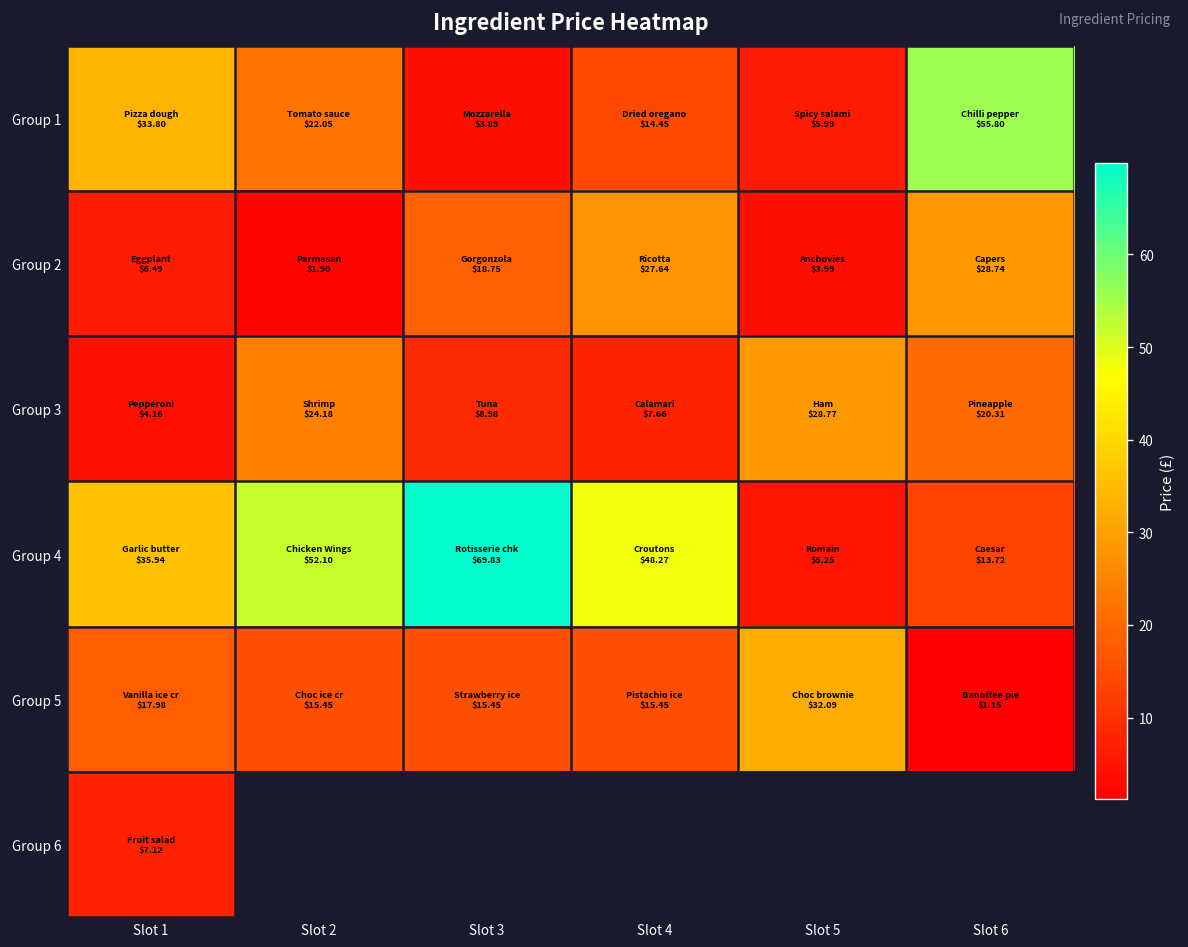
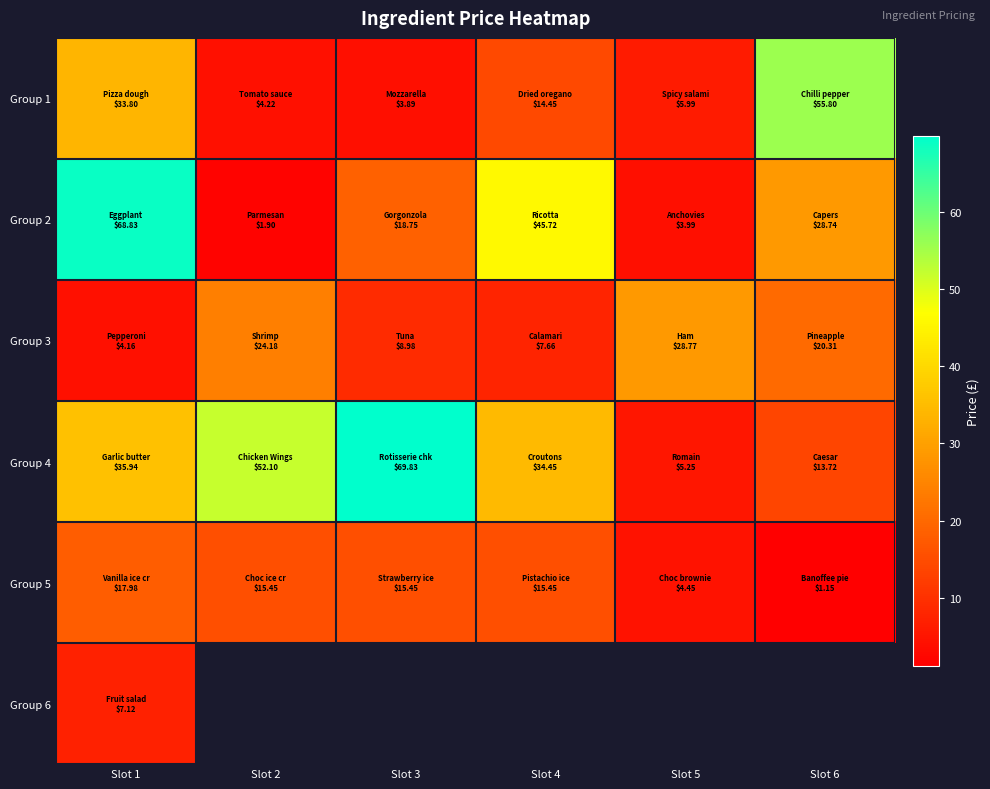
Group 1, Slot 2: $22.05 -> $4.22
Group 2, Slot 1: $6.49 -> $68.83
Group 2, Slot 4: $27.64 -> $45.72
Group 4, Slot 4: $48.27 -> $34.45
Group 5, Slot 5: $32.09 -> $4.45
